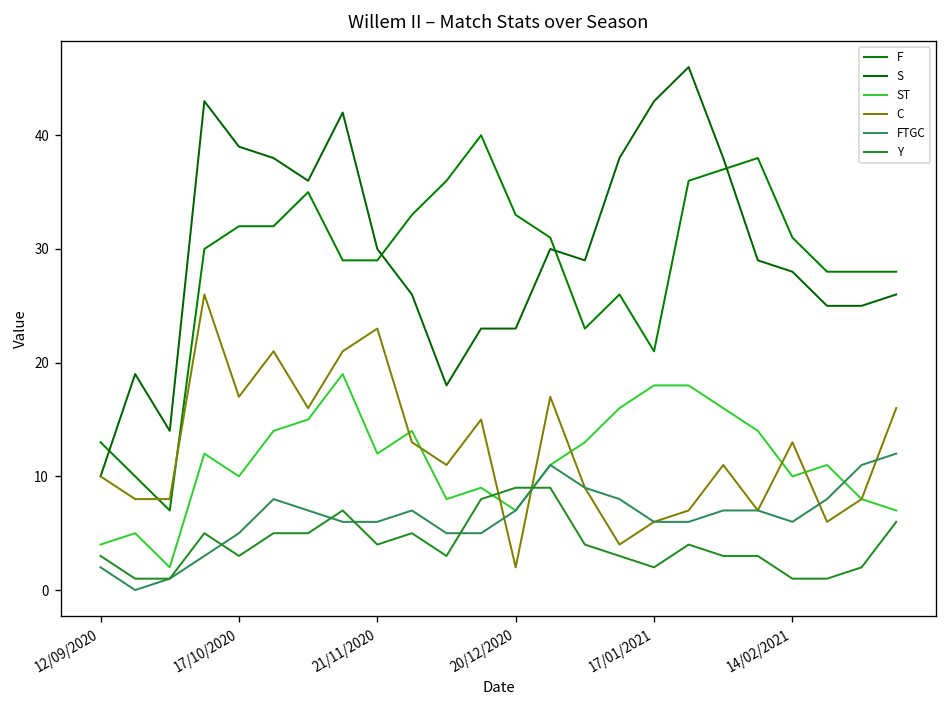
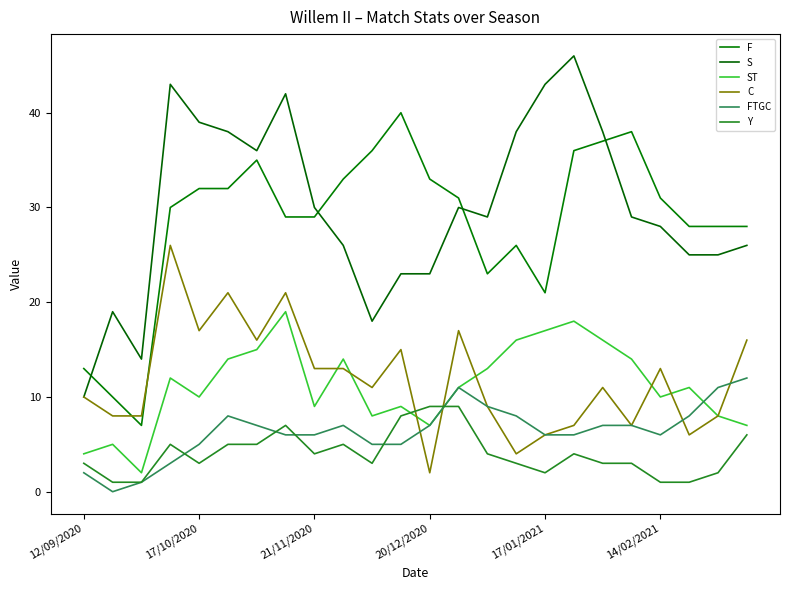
ST, 21/11/2020: 12 -> 9
C, 21/11/2020: 23 -> 13
ST, 17/01/2021: 18 -> 17
